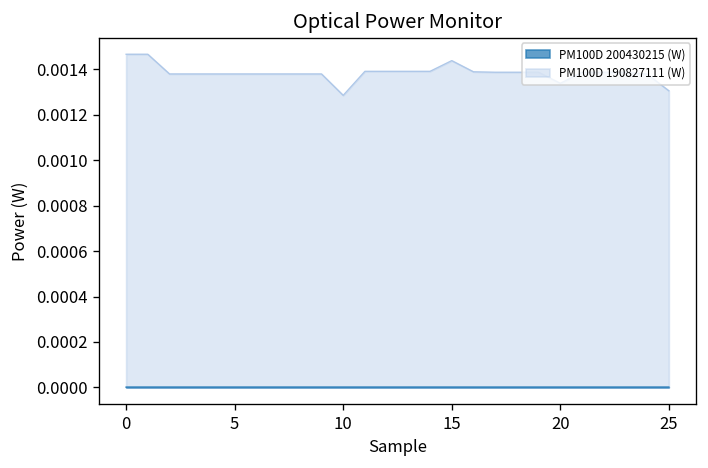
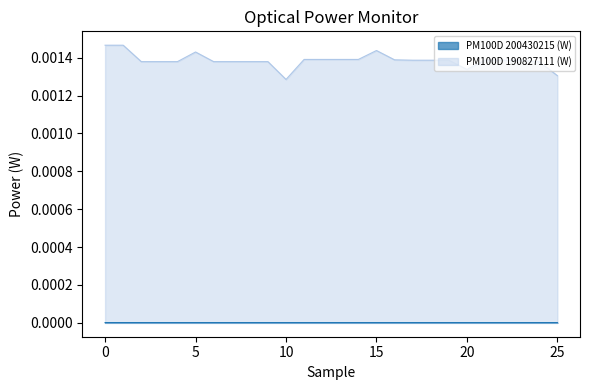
PM100D 190827111 (W), 5: 0.00138 -> 0.00143
